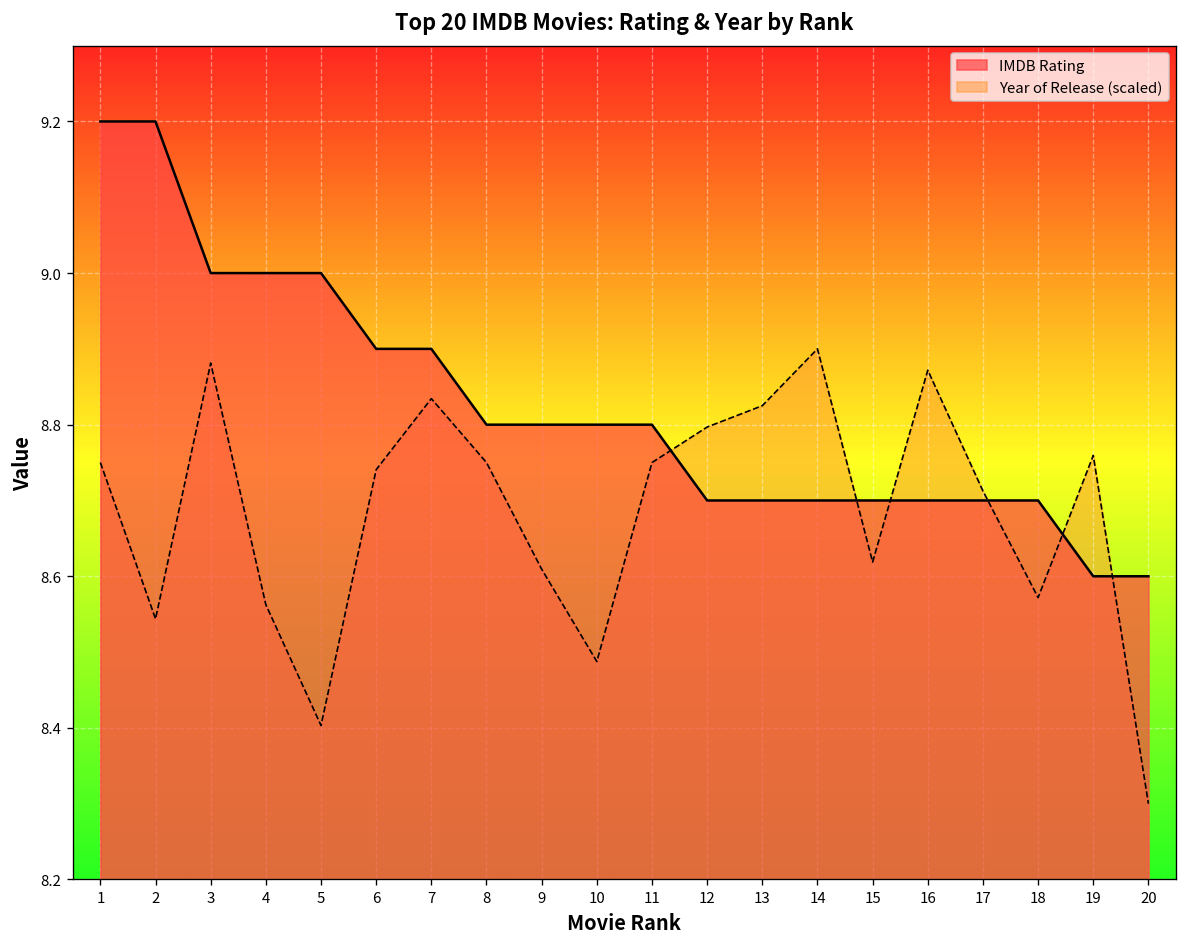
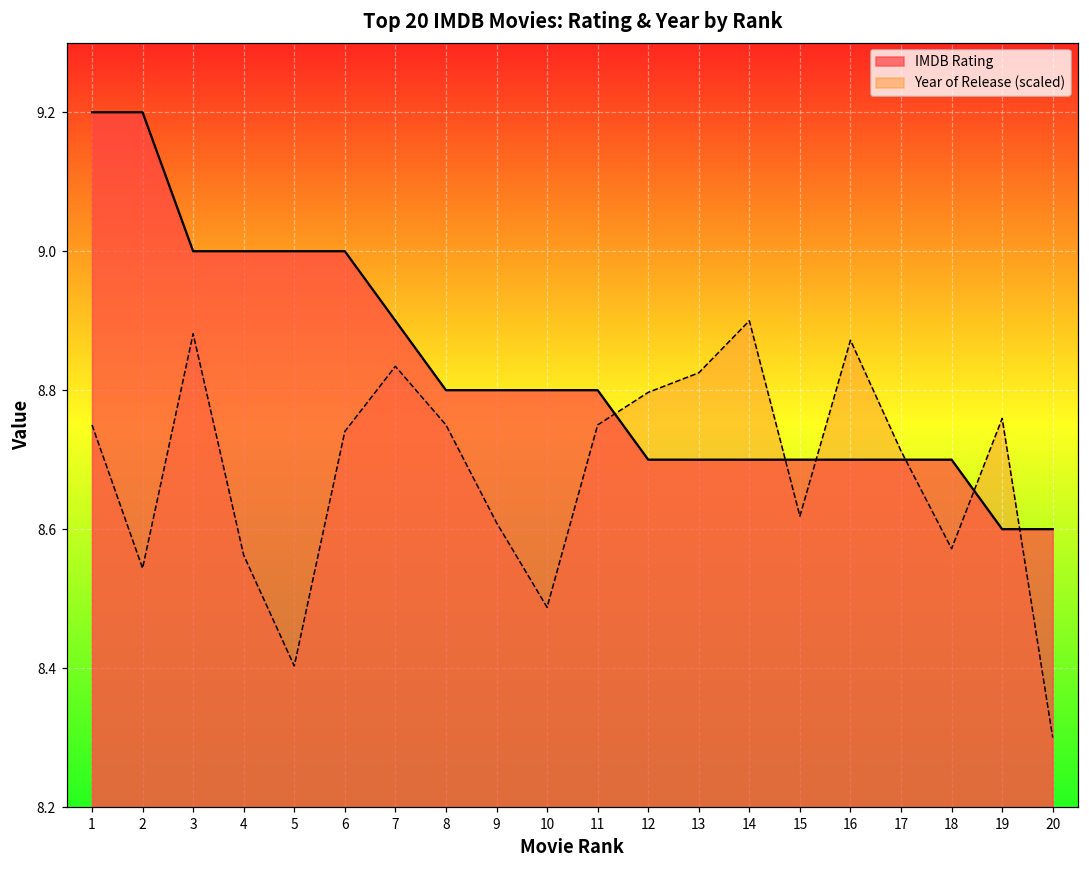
IMDB Rating, 6: 8.9 -> 9.0
